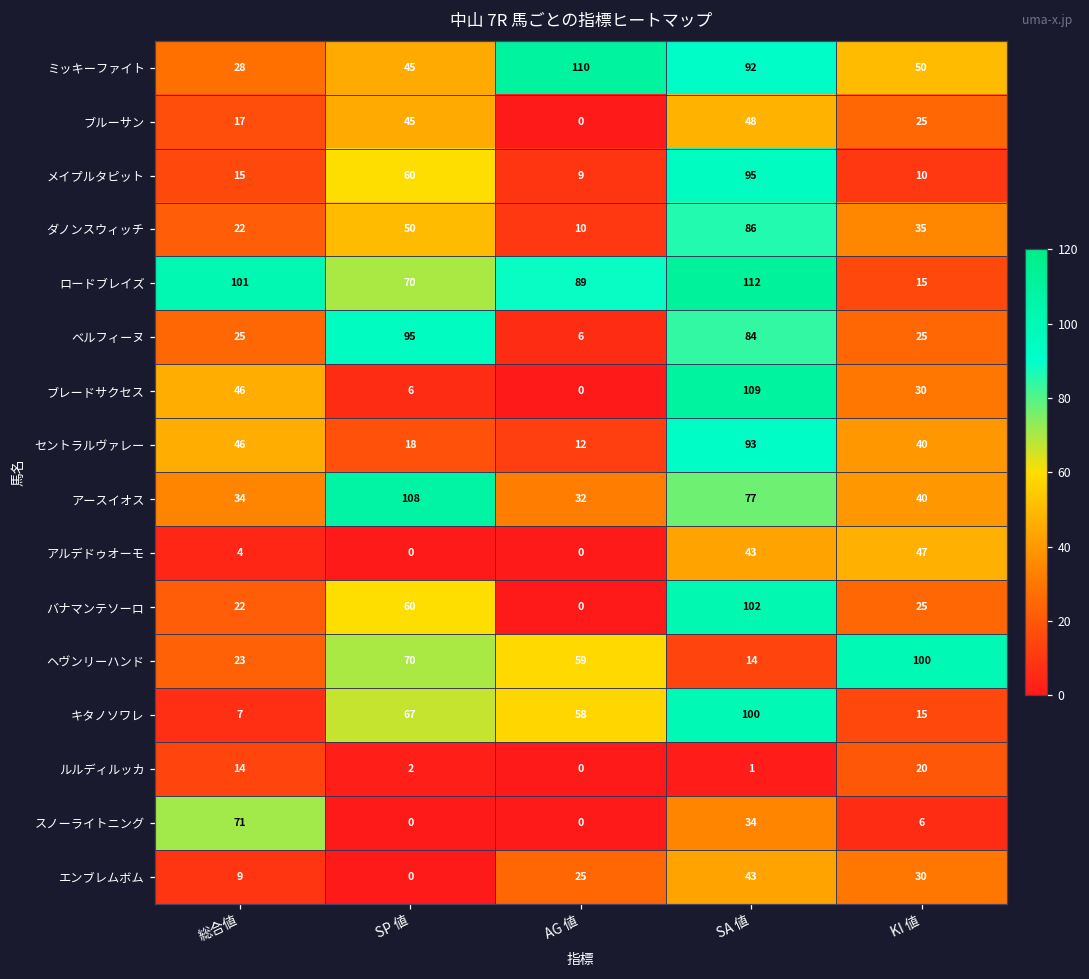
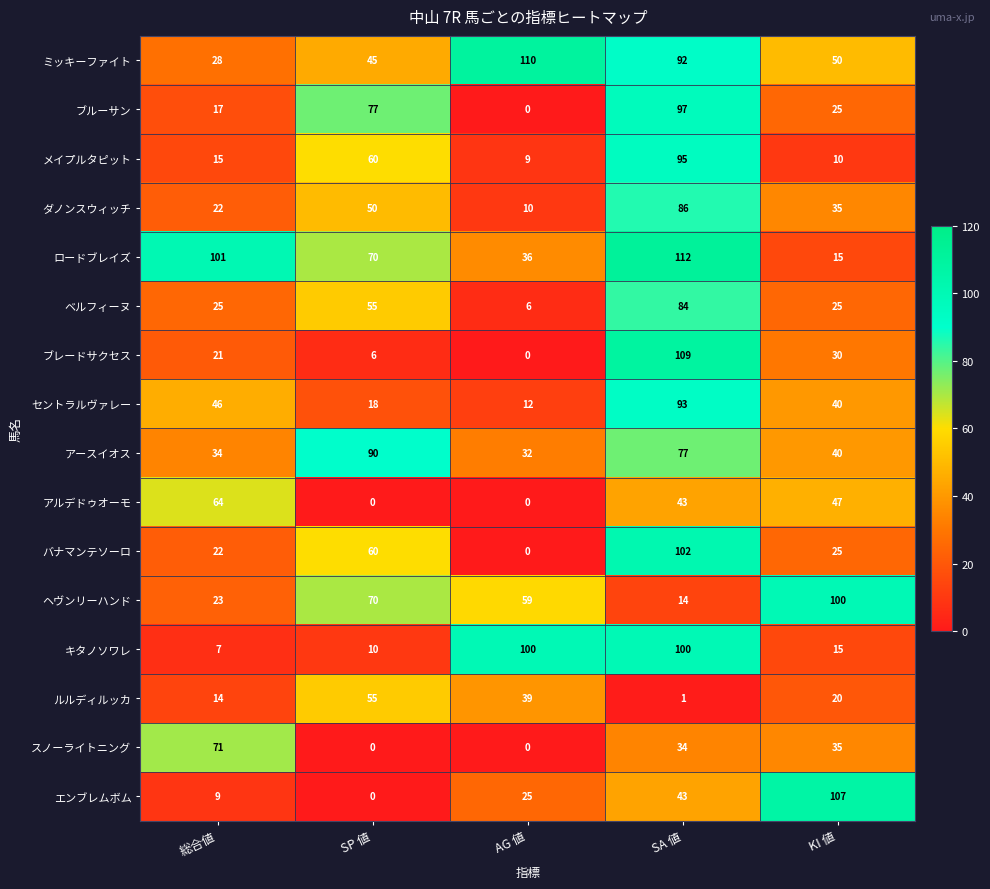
ブルーサン, SP 値: 45 -> 77
ブルーサン, SA 値: 48 -> 97
ロードブレイズ, AG 値: 89 -> 36
ベルフィーヌ, SP 値: 95 -> 55
ブレードサクセス, 総合値: 46 -> 21
アースイオス, SP 値: 108 -> 90
アルデドゥオーモ, 総合値: 4 -> 64
キタノソワレ, SP 値: 67 -> 10
キタノソワレ, AG 値: 58 -> 100
ルルディルッカ, SP 値: 2 -> 55
ルルディルッカ, AG 値: 0 -> 39
スノーライトニング, KI 値: 6 -> 35
エンブレムボム, KI 値: 30 -> 107
